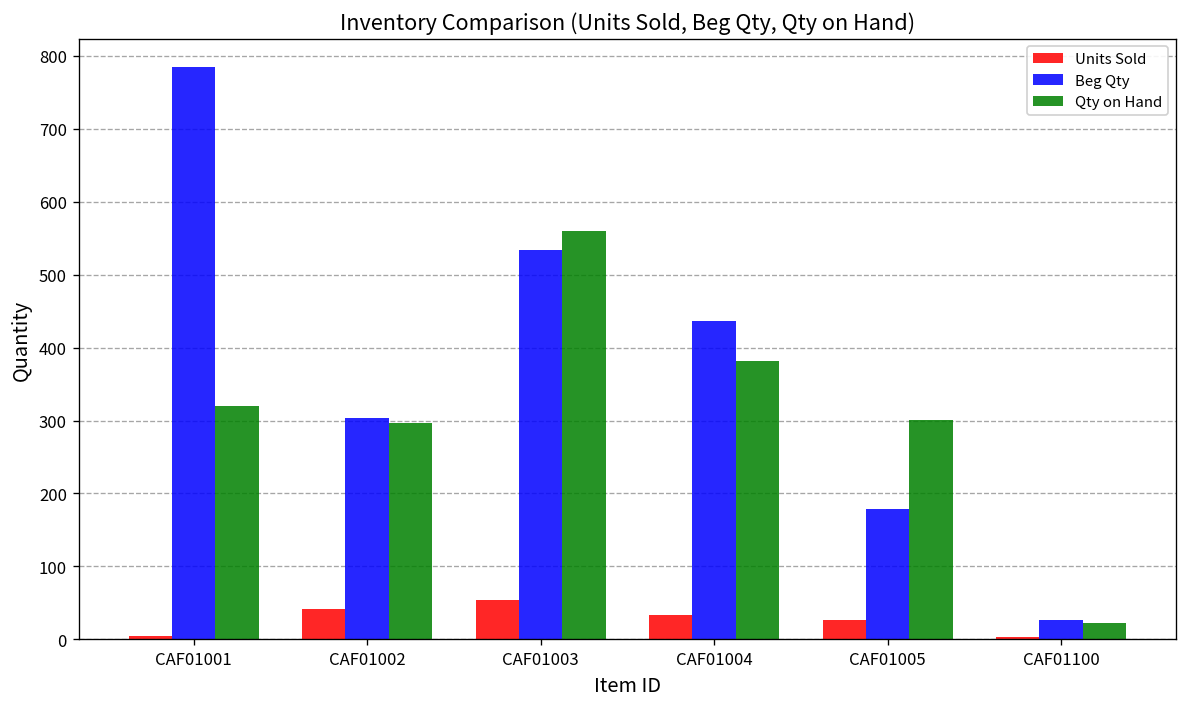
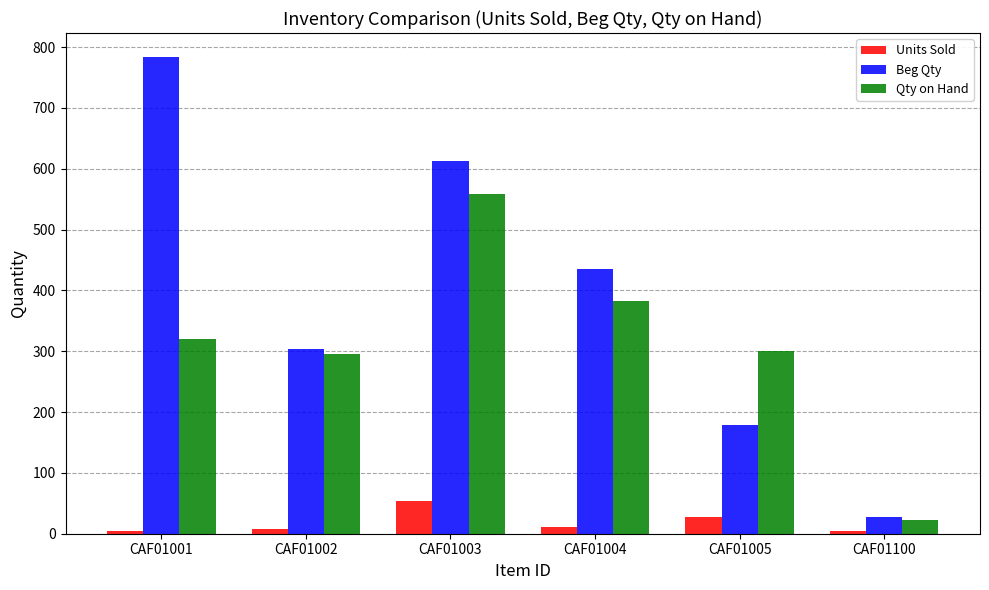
Units Sold, CAF01002: 40 -> 10
Beg Qty, CAF01003: 530 -> 610
Units Sold, CAF01004: 30 -> 10
